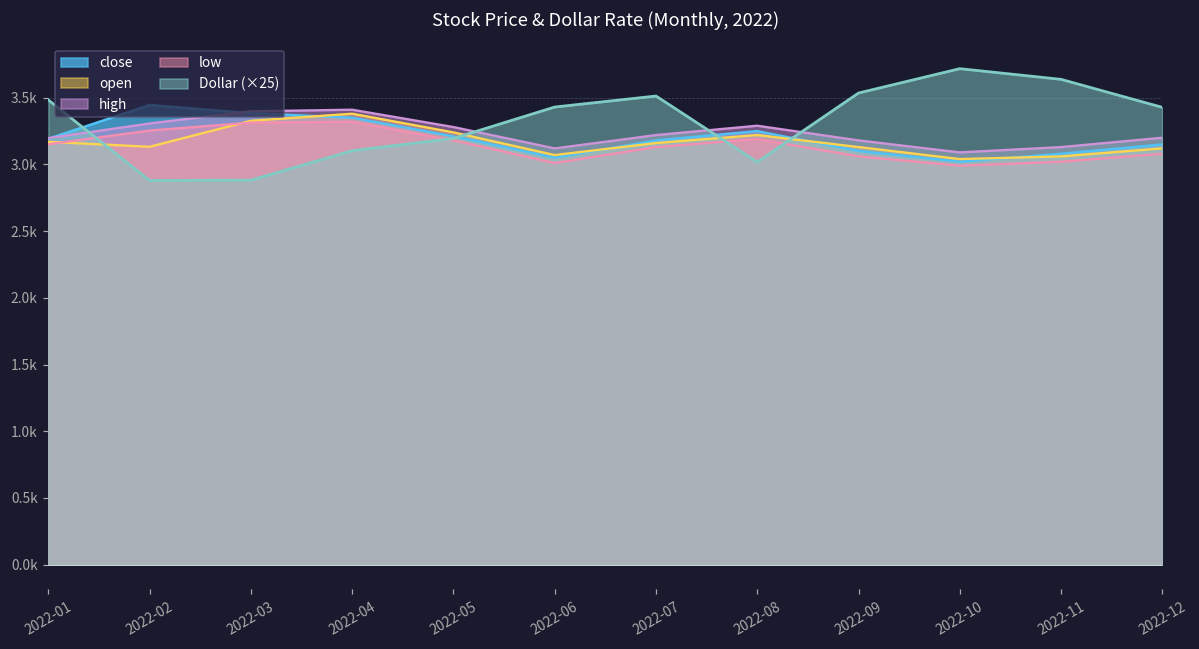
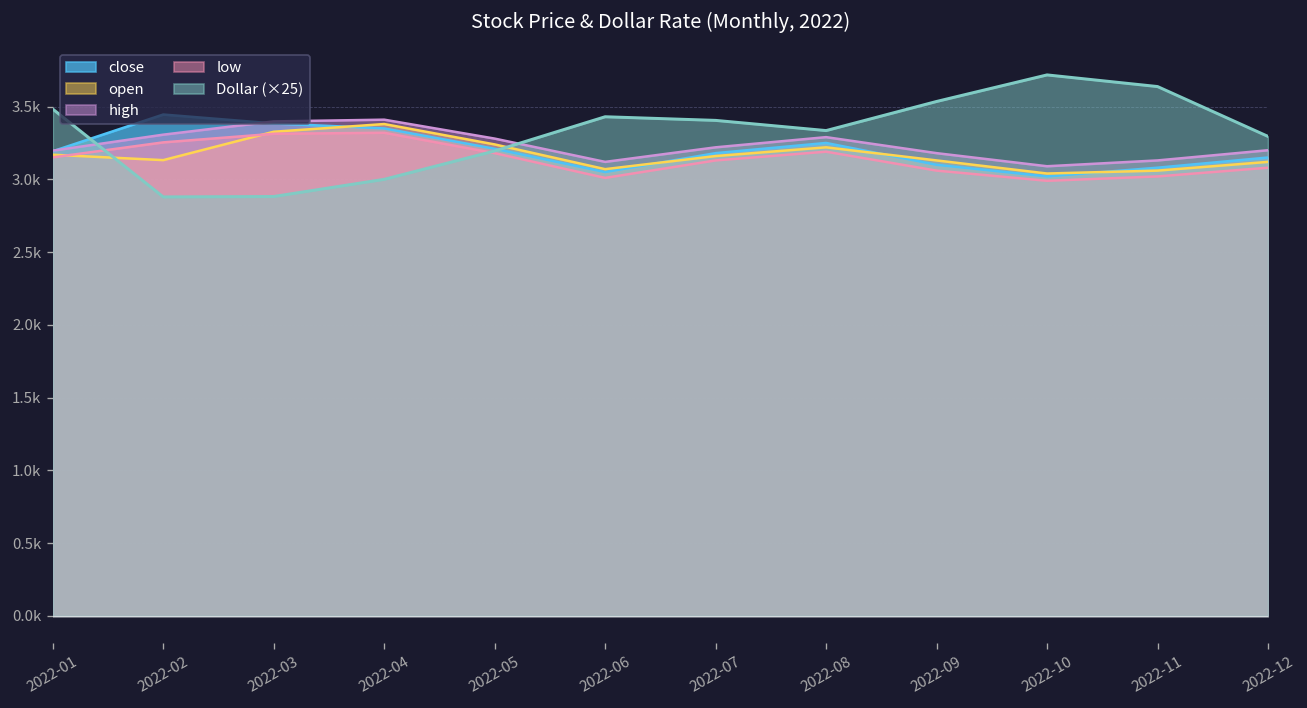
Dollar (×25), 2022-04: 3100 -> 3000
Dollar (×25), 2022-07: 3510 -> 3400
Dollar (×25), 2022-08: 3020 -> 3340
Dollar (×25), 2022-12: 3430 -> 3300
